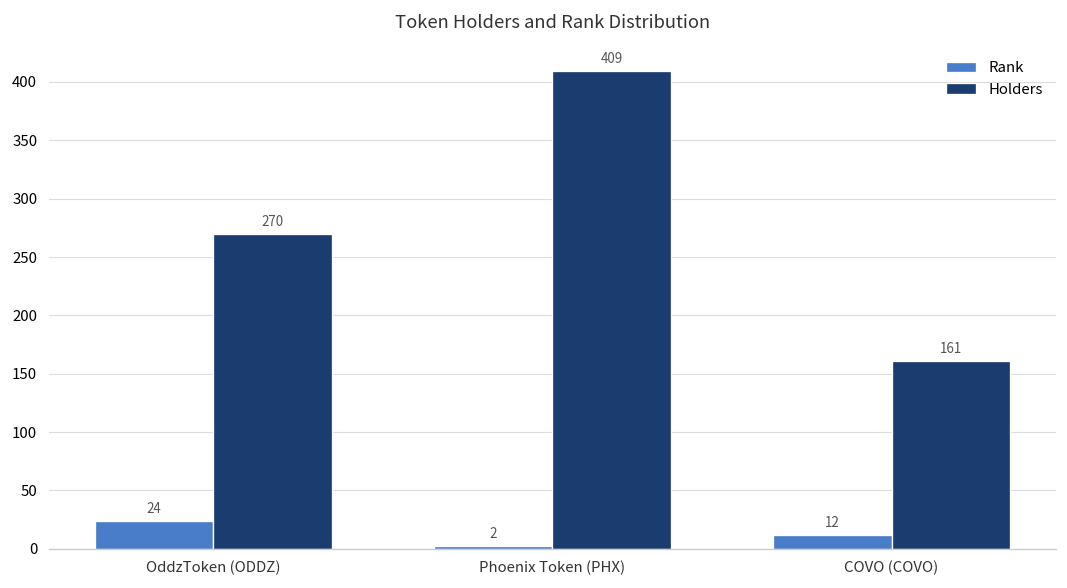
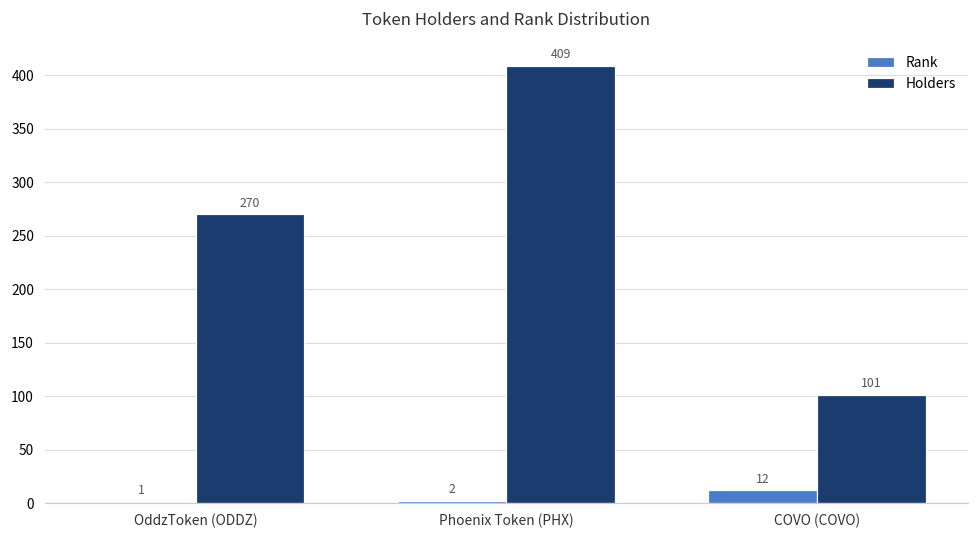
Rank, OddzToken (ODDZ): 24 -> 1
Holders, COVO (COVO): 161 -> 101
